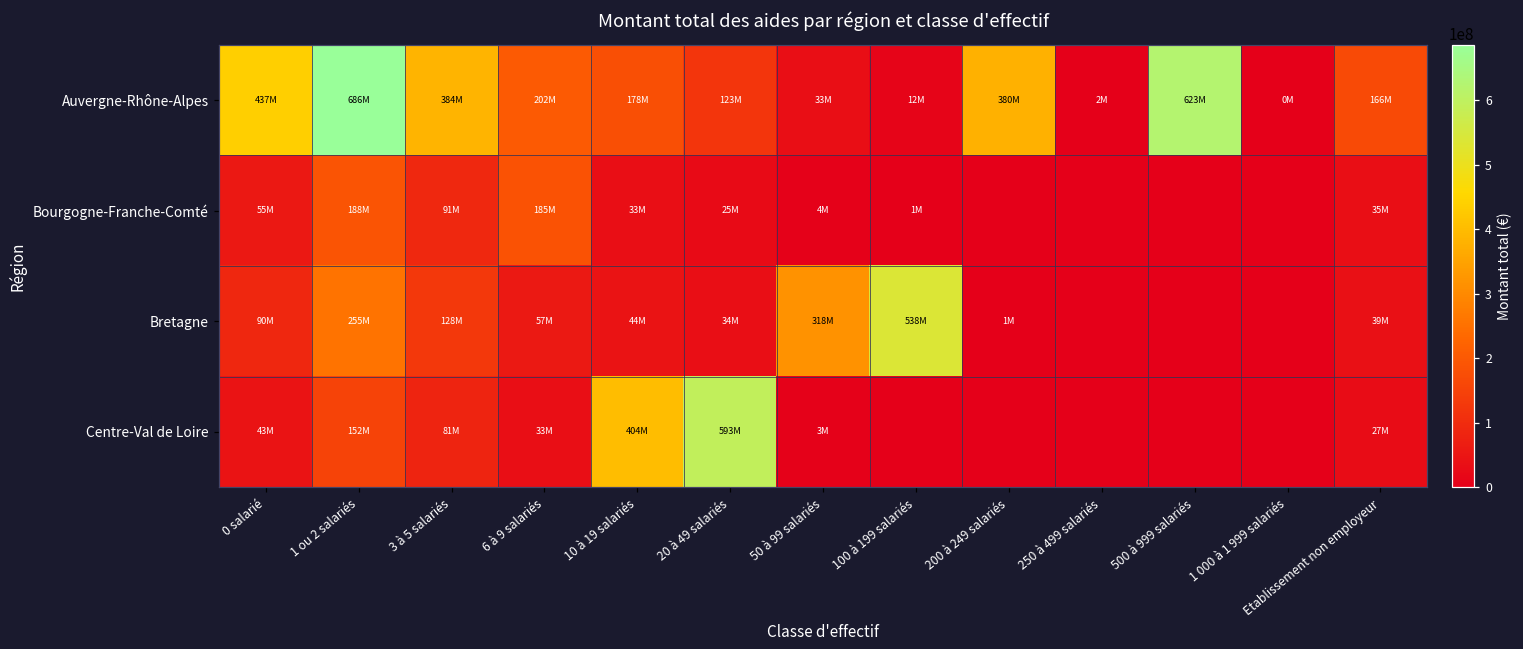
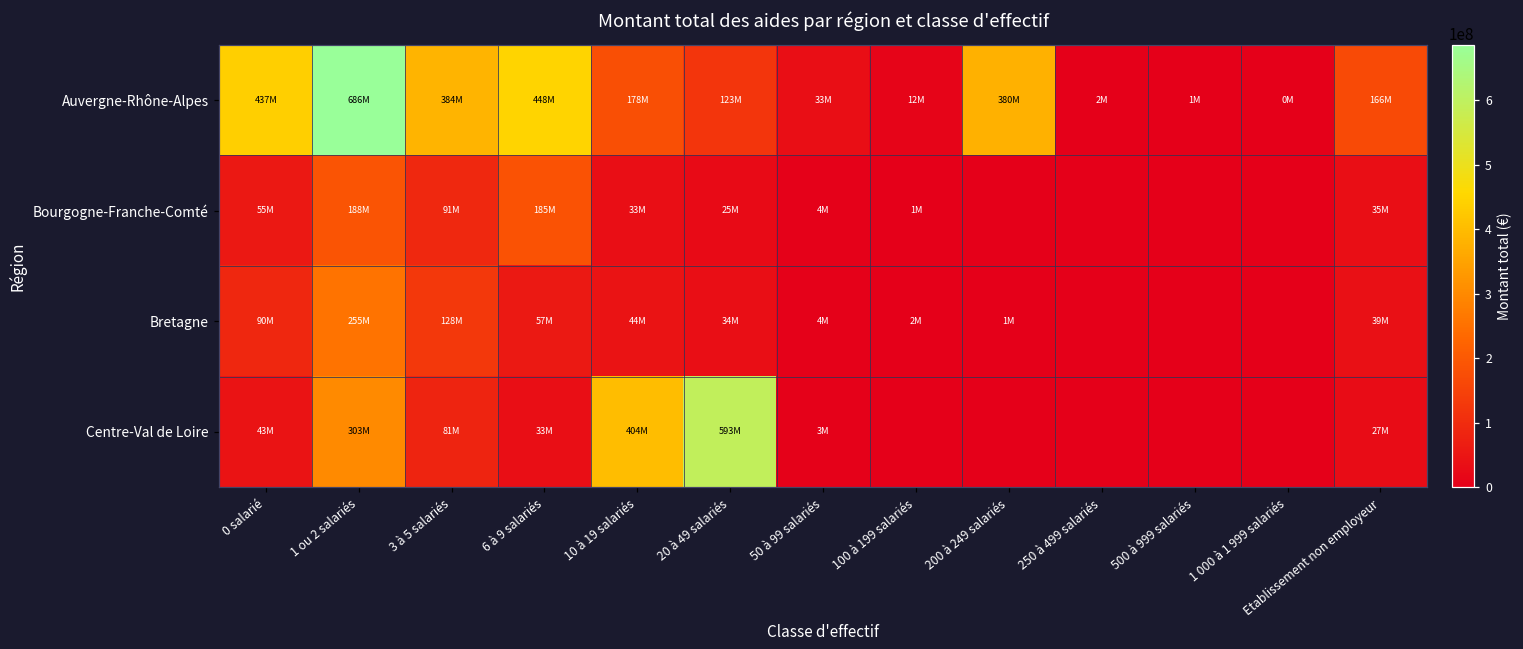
Auvergne-Rhône-Alpes, 6 à 9 salariés: 202M -> 448M
Auvergne-Rhône-Alpes, 500 à 999 salariés: 623M -> 1M
Bretagne, 50 à 99 salariés: 318M -> 4M
Bretagne, 100 à 199 salariés: 538M -> 2M
Centre-Val de Loire, 1 ou 2 salariés: 152M -> 303M
